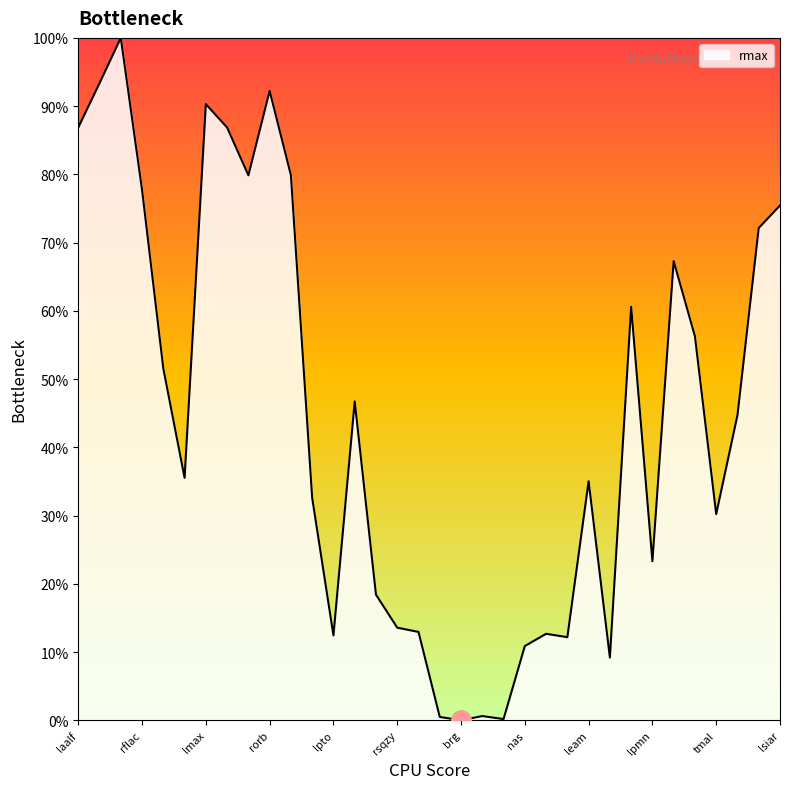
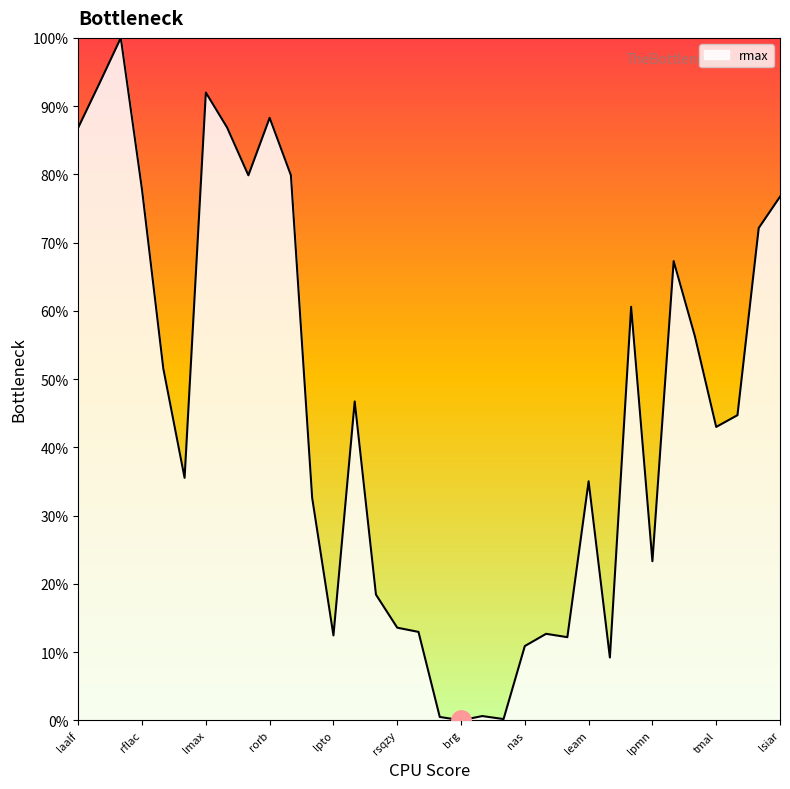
rmax, lmax: 90% -> 92%
rmax, rorb: 92% -> 88%
rmax, tmal: 30% -> 43%
rmax, lsiar: 75% -> 77%
